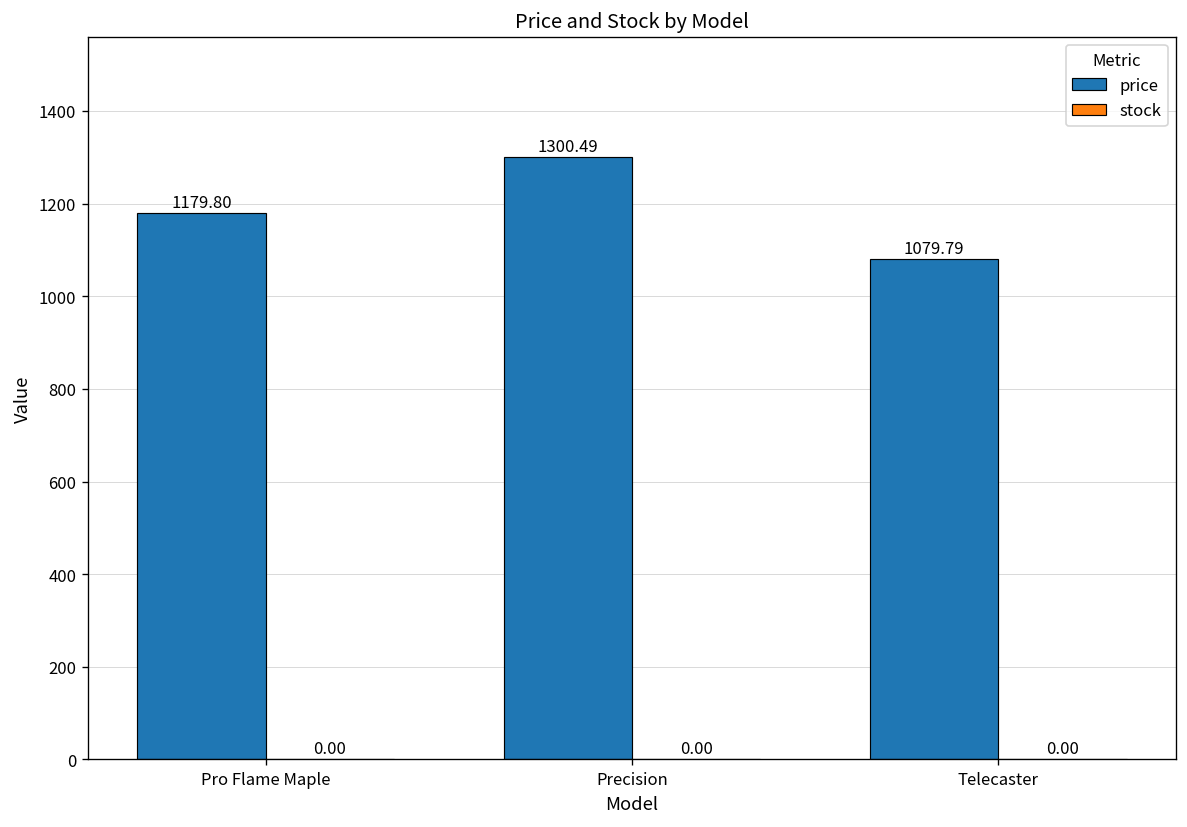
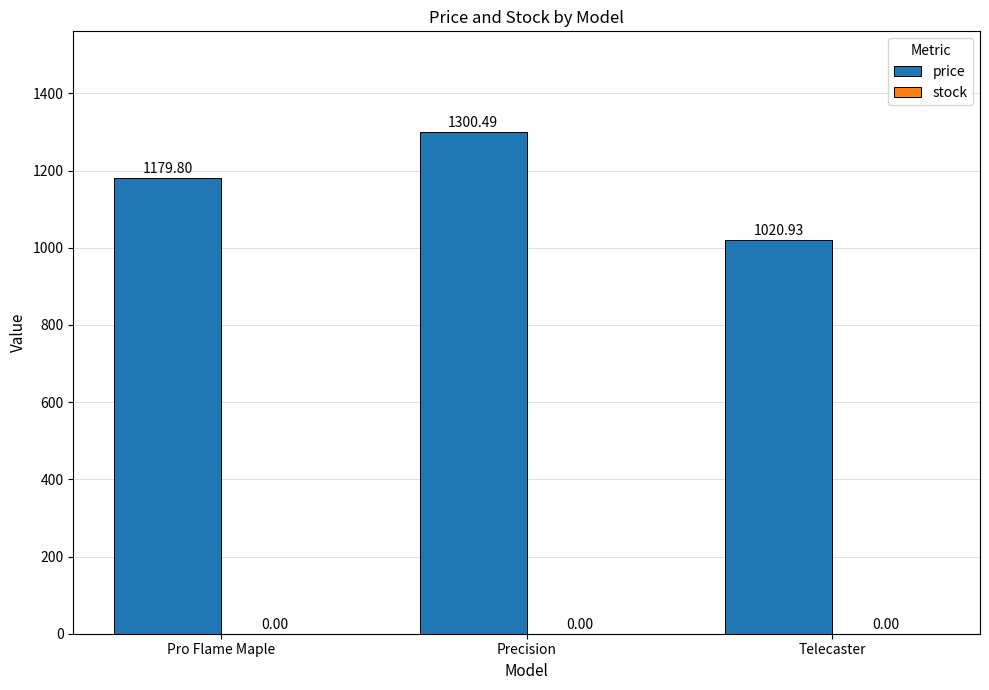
price, Telecaster: 1079.79 -> 1020.93
